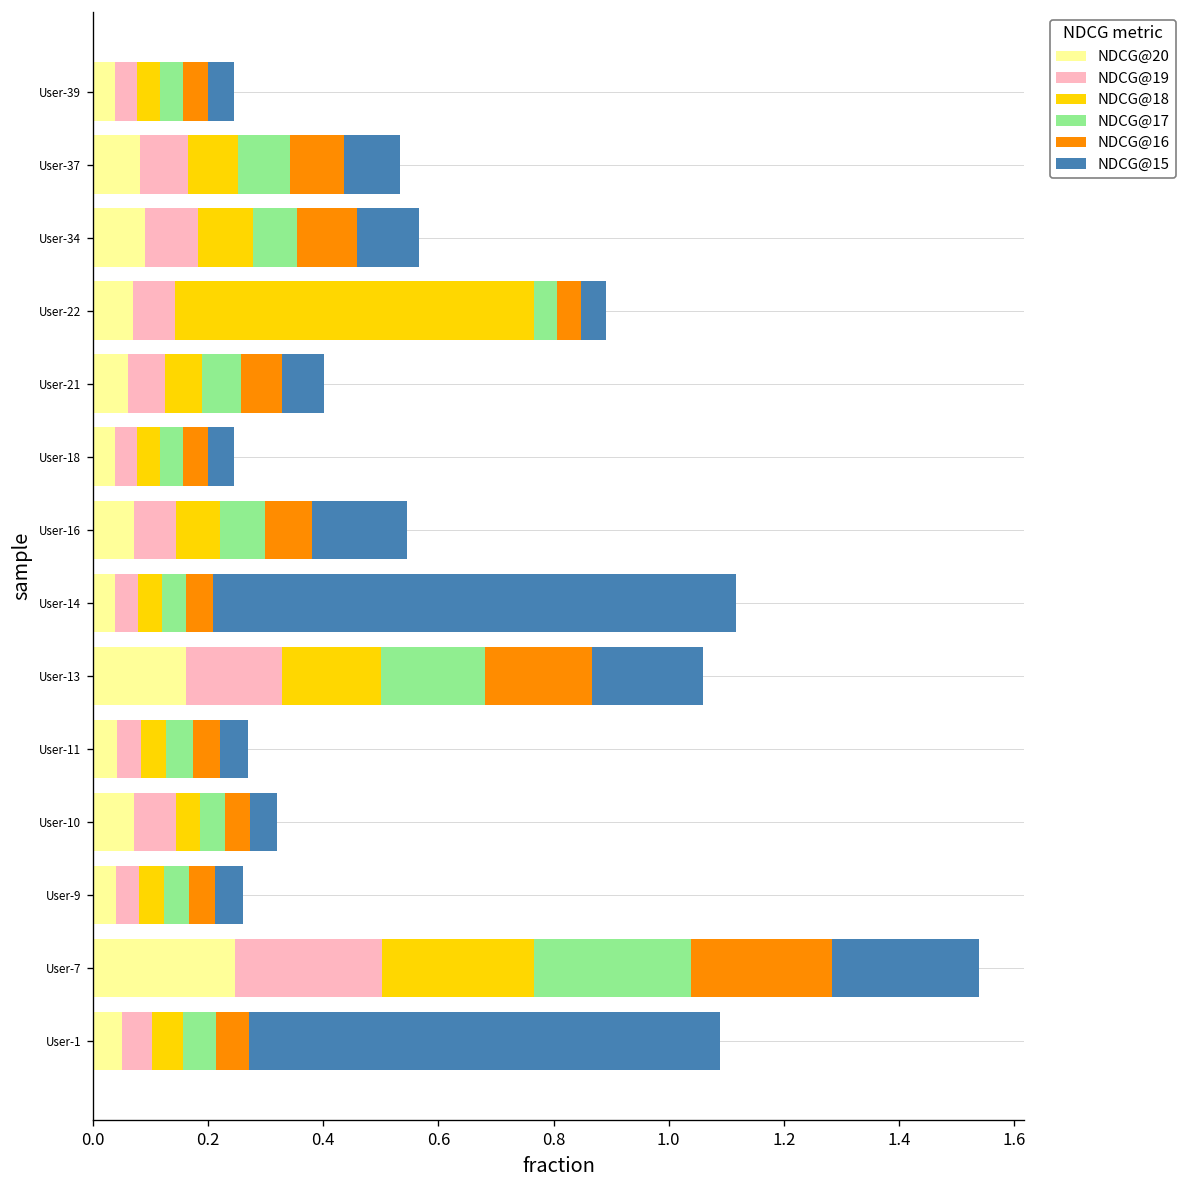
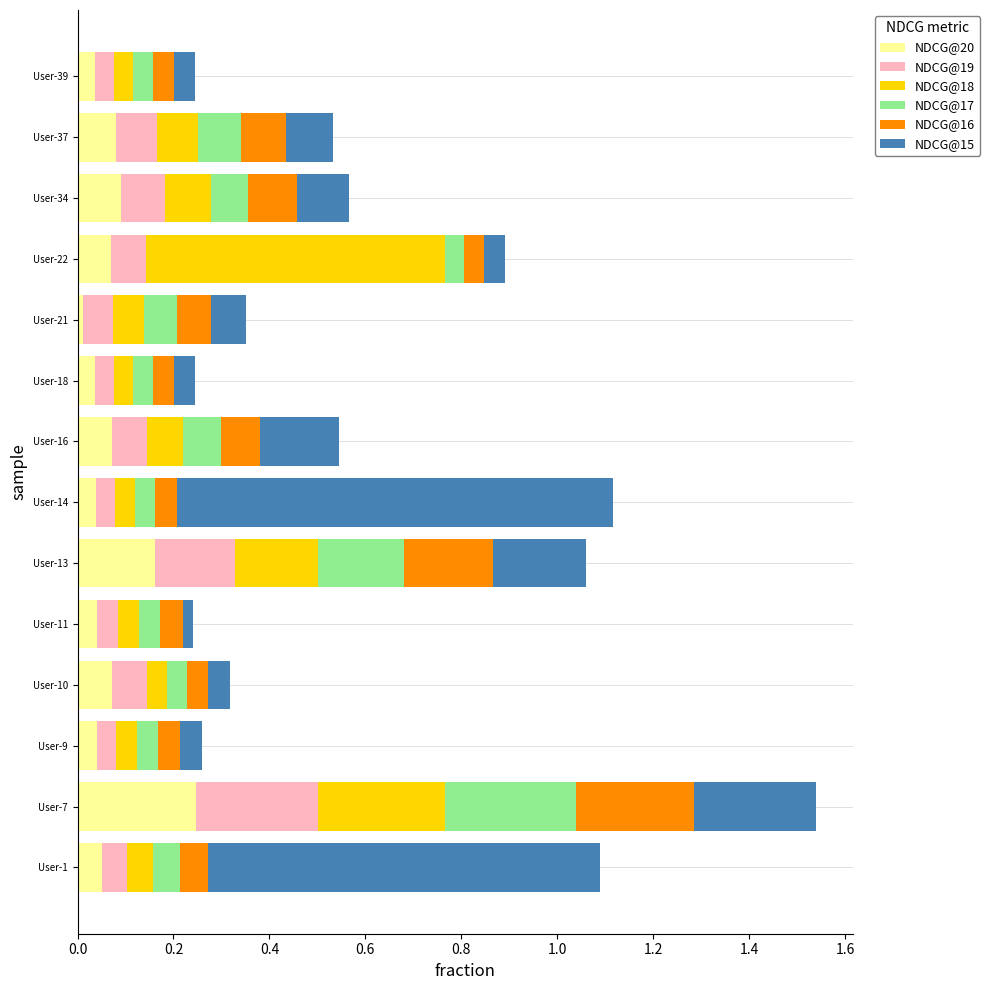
NDCG@20, User-21: 0.06 -> 0.01
NDCG@15, User-11: 0.05 -> 0.02
